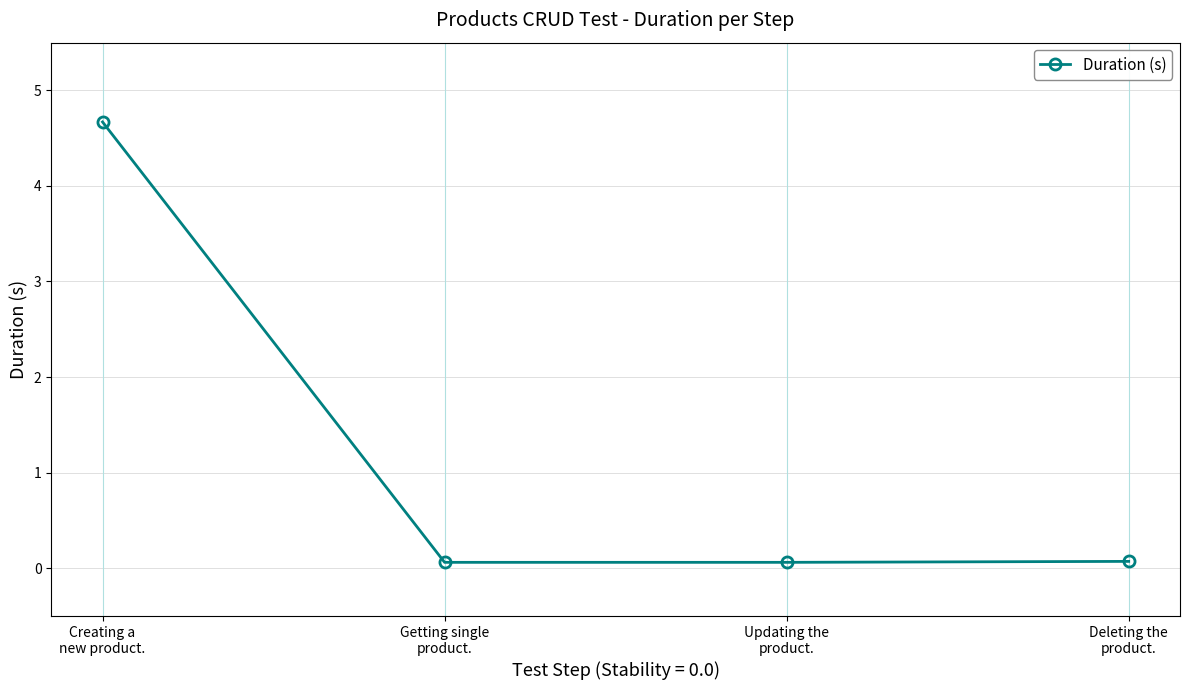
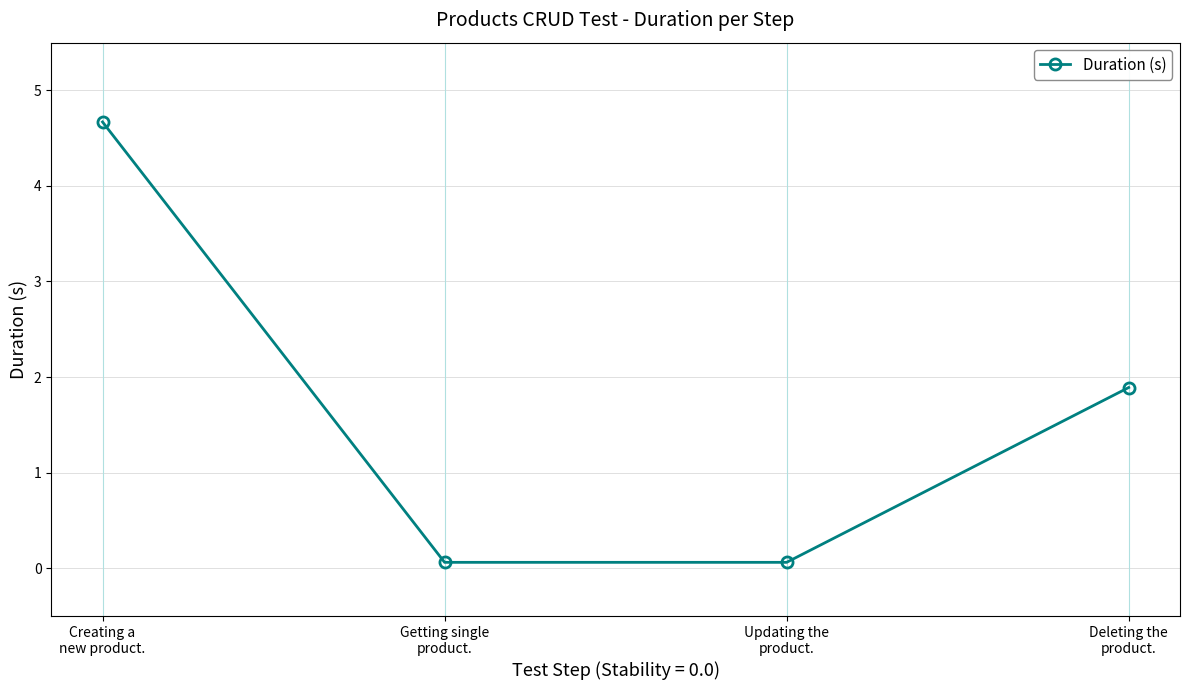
Deleting the product.: 0.1 -> 1.9
